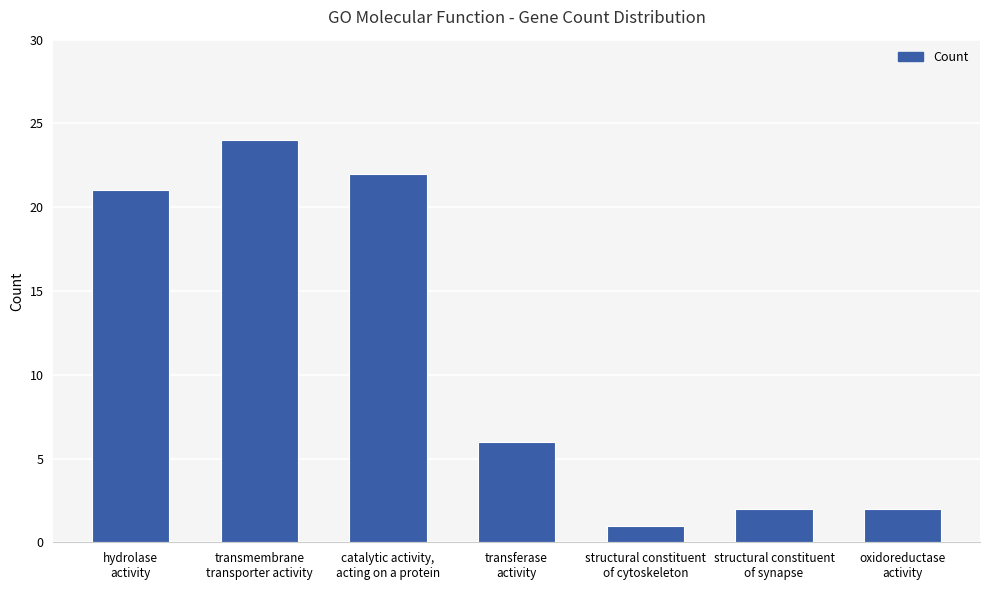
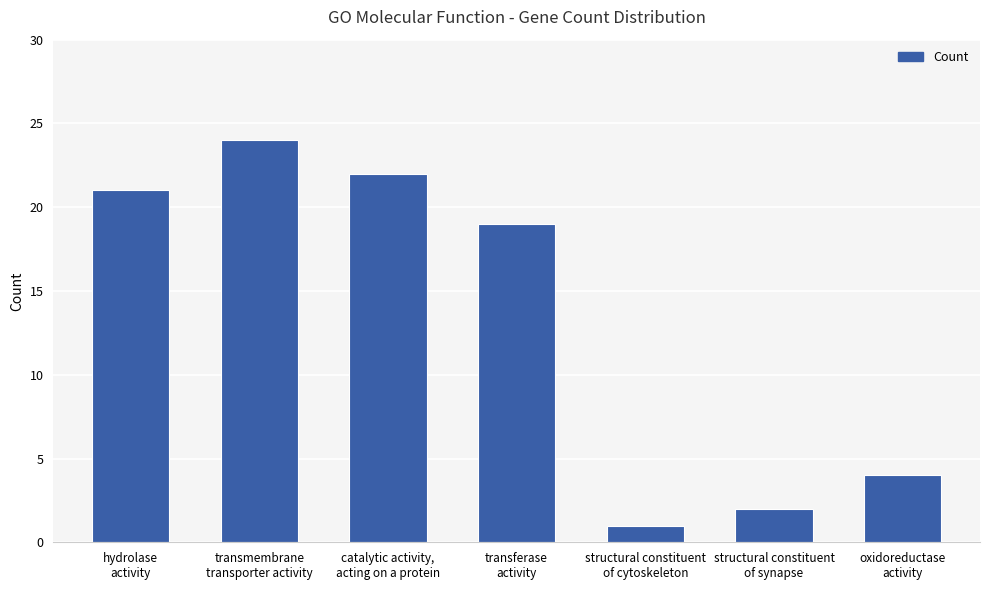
transferase activity: 6 -> 19
oxidoreductase activity: 2 -> 4
